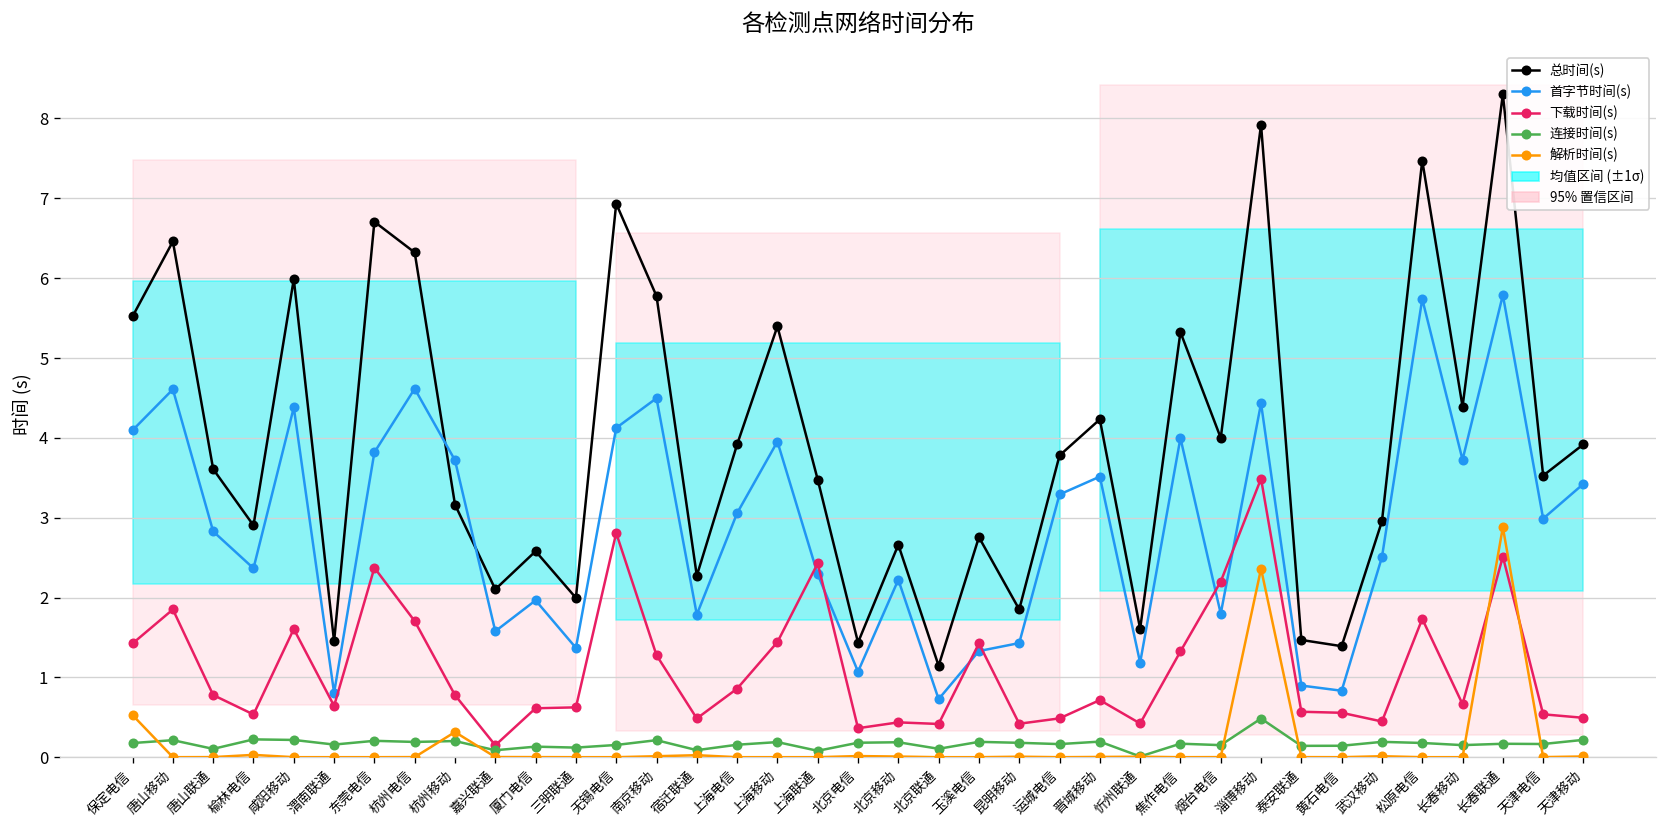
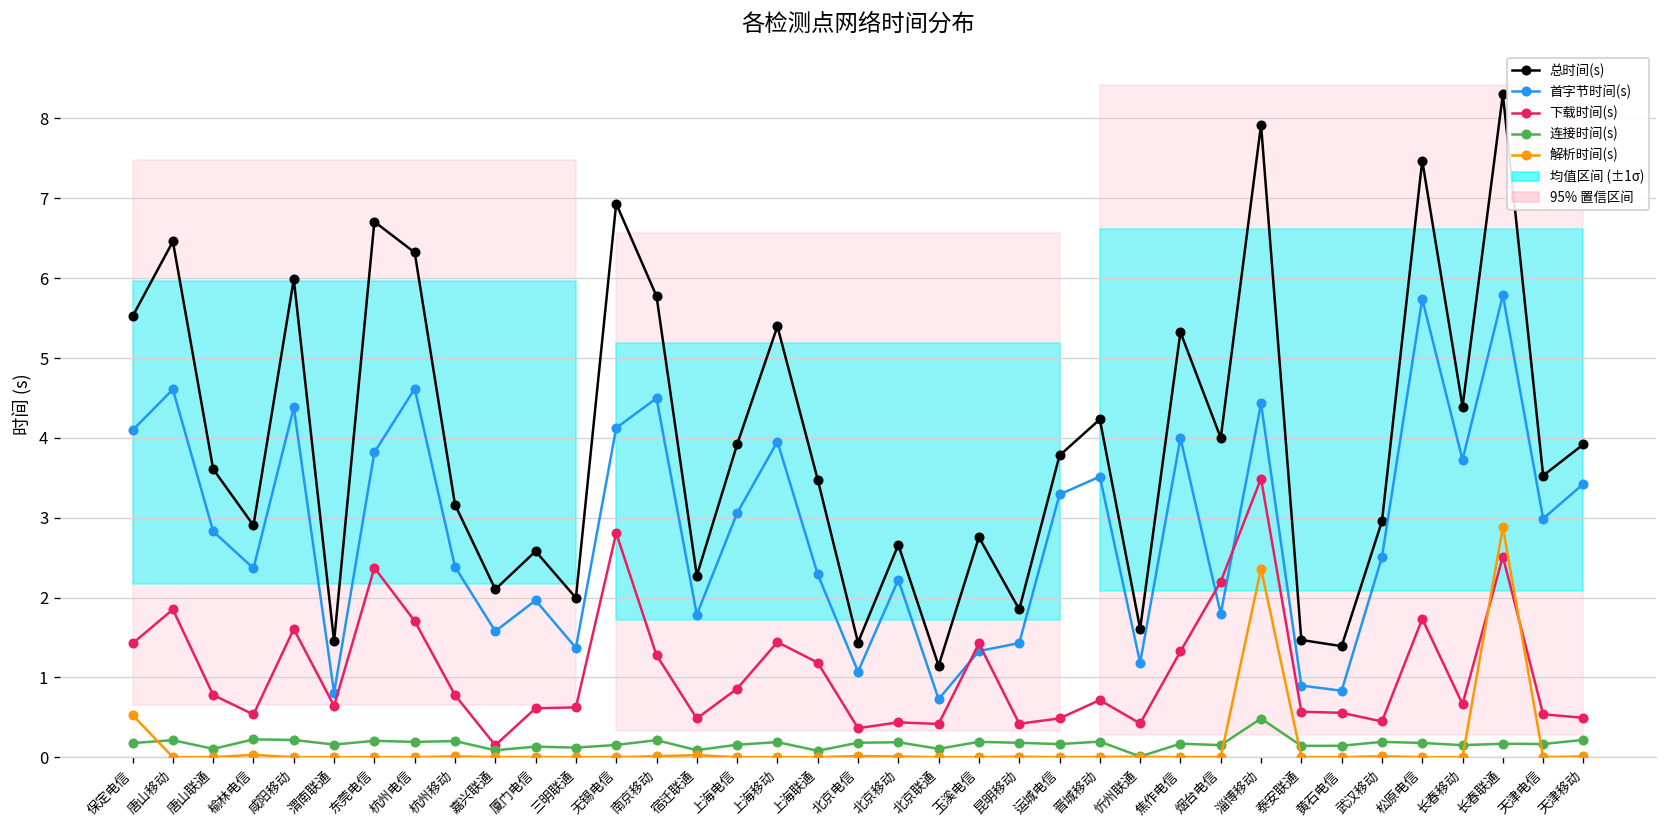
首字节时间(s), 杭州移动: 3.7 -> 2.4
解析时间(s), 杭州移动: 0.3 -> 0.0
下载时间(s), 上海联通: 2.4 -> 1.2
